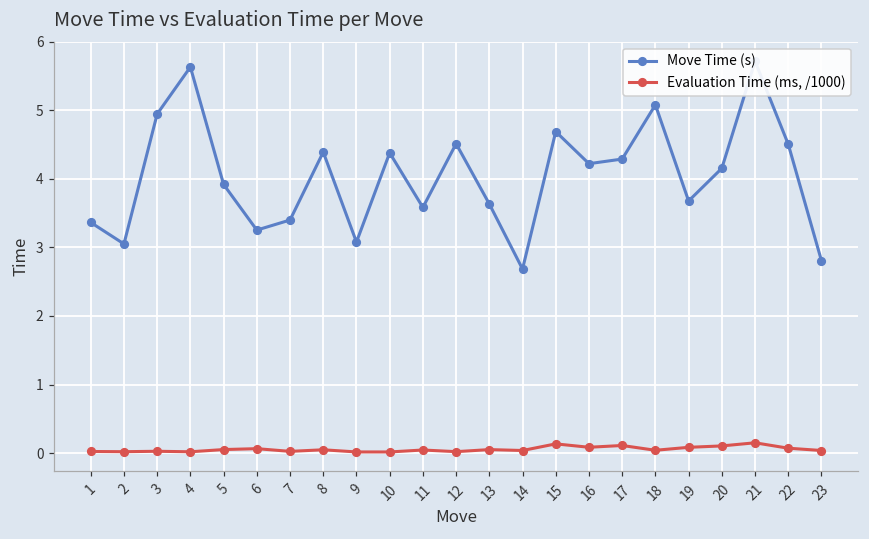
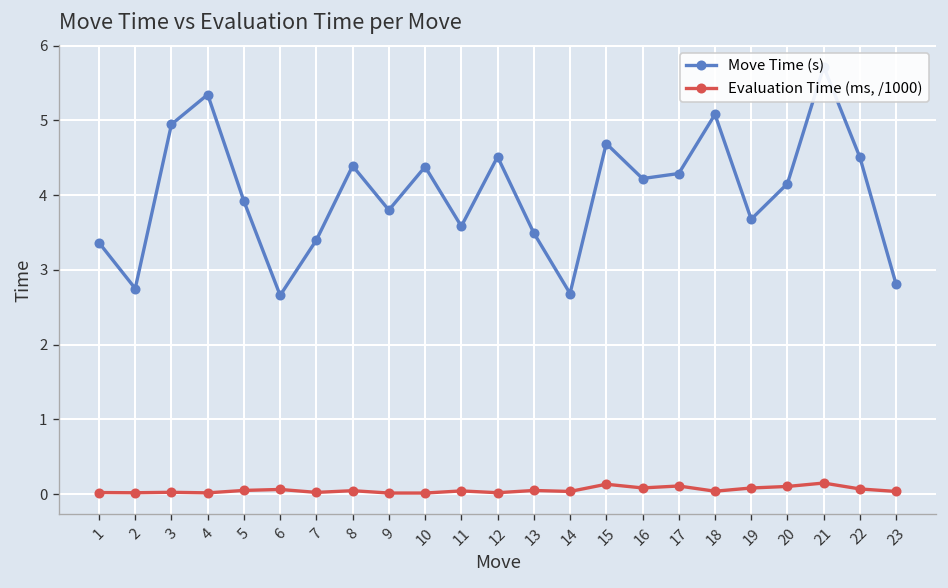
Move Time (s), 2: 3.1 -> 2.8
Move Time (s), 4: 5.6 -> 5.3
Move Time (s), 6: 3.3 -> 2.7
Move Time (s), 9: 3.1 -> 3.8
Move Time (s), 13: 3.6 -> 3.5
